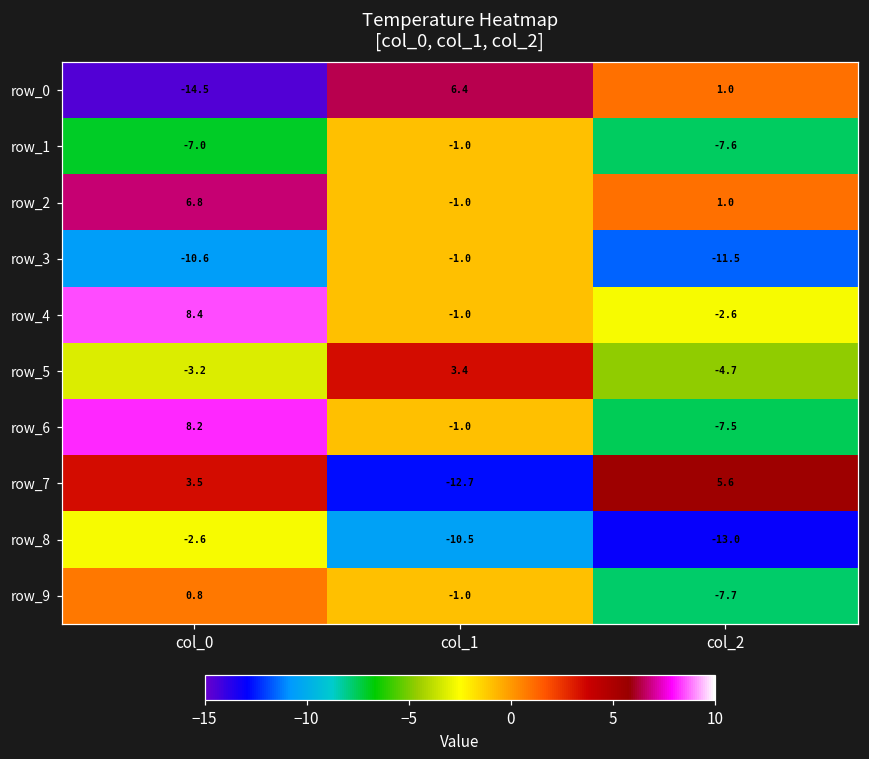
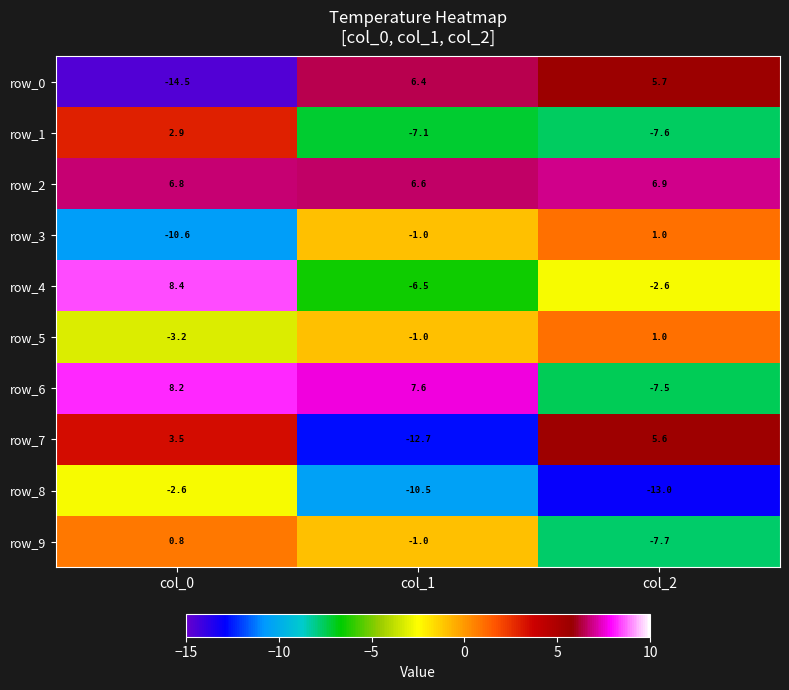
row_0, col_2: 1.0 -> 5.7
row_1, col_0: -7.0 -> 2.9
row_1, col_1: -1.0 -> -7.1
row_2, col_1: -1.0 -> 6.6
row_2, col_2: 1.0 -> 6.9
row_3, col_2: -11.5 -> 1.0
row_4, col_1: -1.0 -> -6.5
row_5, col_1: 3.4 -> -1.0
row_5, col_2: -4.7 -> 1.0
row_6, col_1: -1.0 -> 7.6
